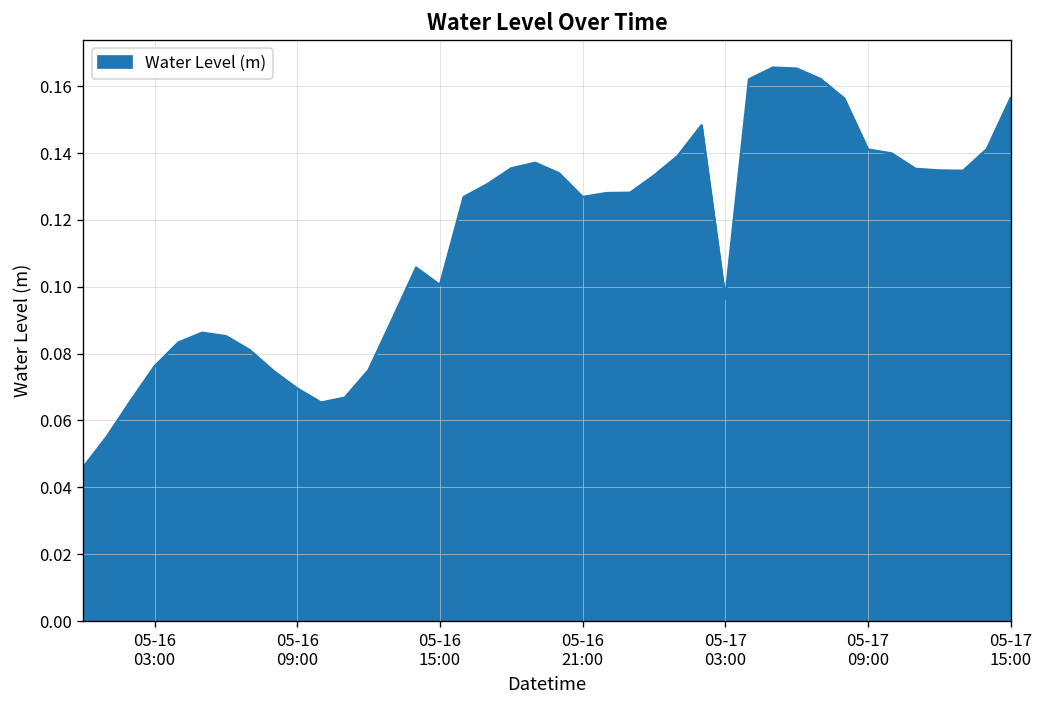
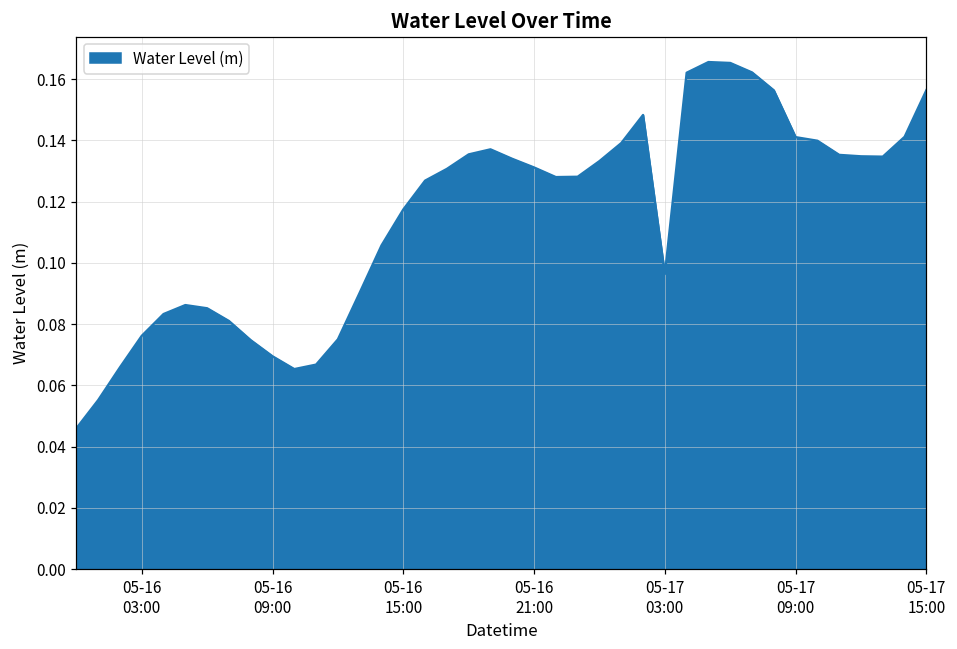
05-16 15:00: 0.100 -> 0.117
05-16 21:00: 0.127 -> 0.131
